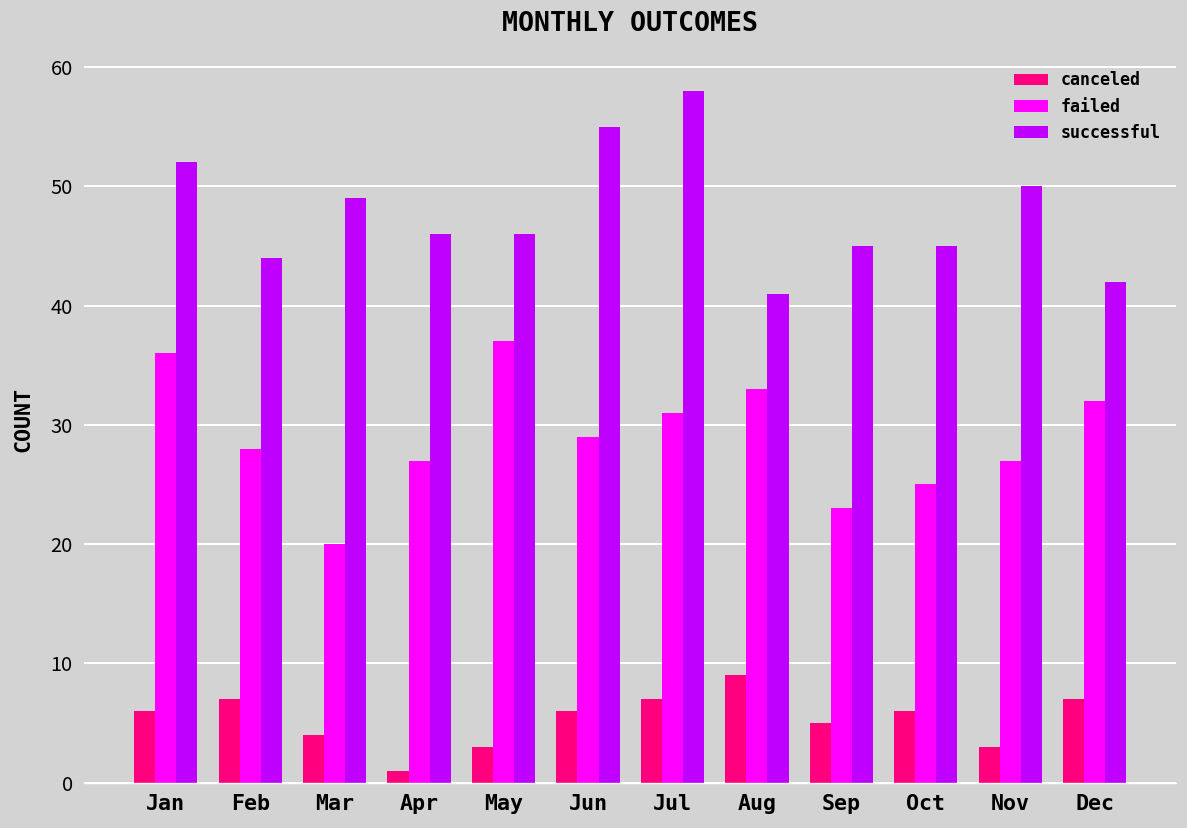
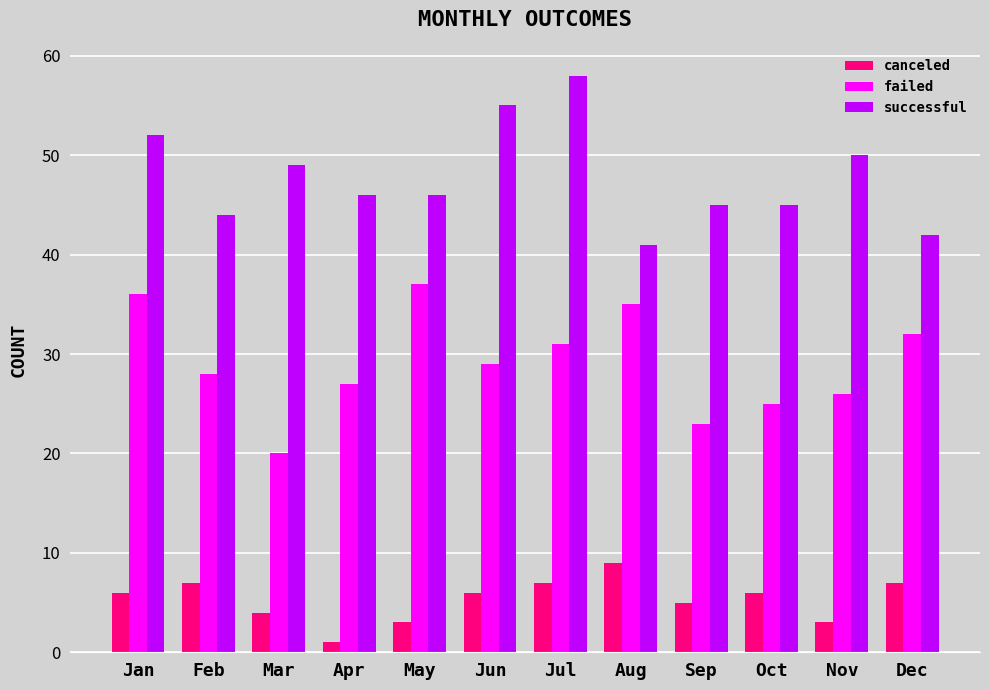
failed, Aug: 33 -> 35
failed, Nov: 27 -> 26
